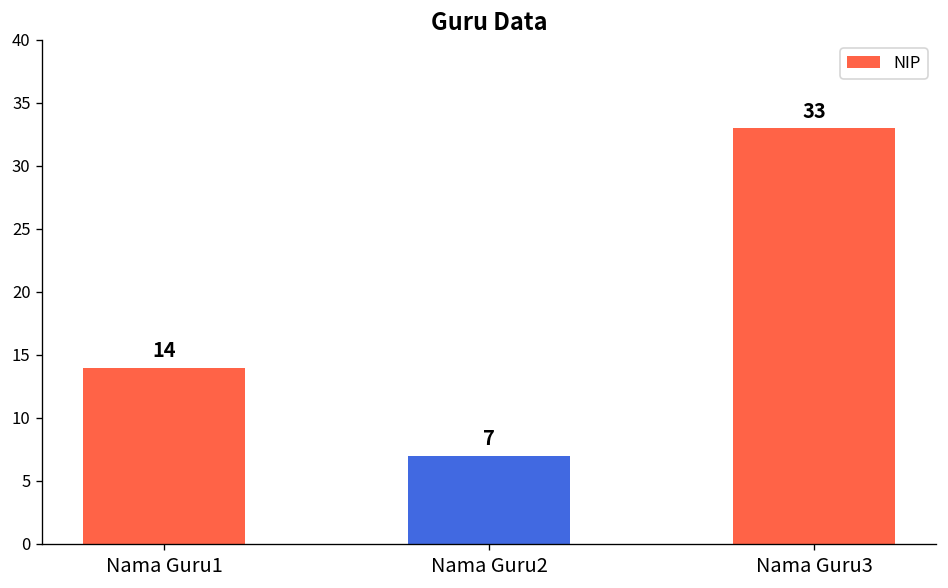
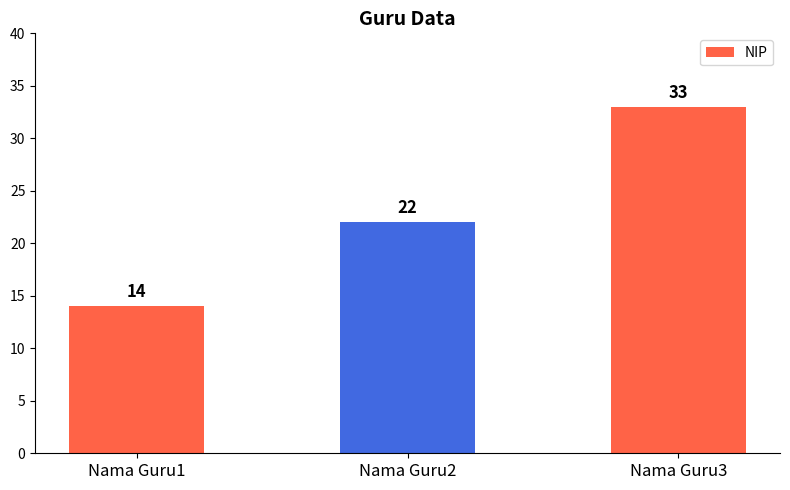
Nama Guru2: 7 -> 22
